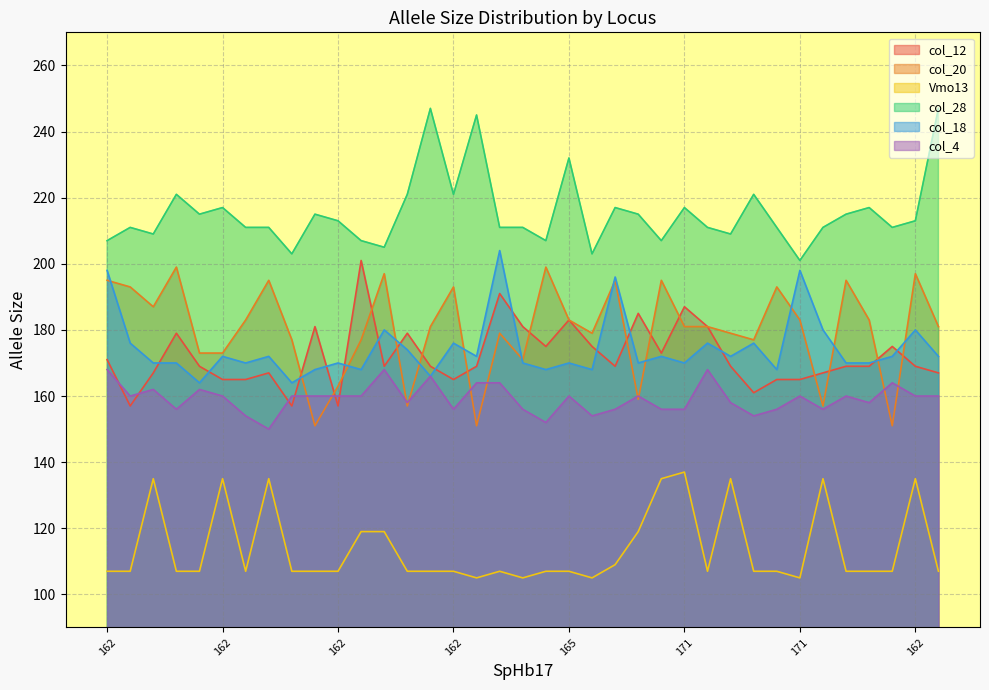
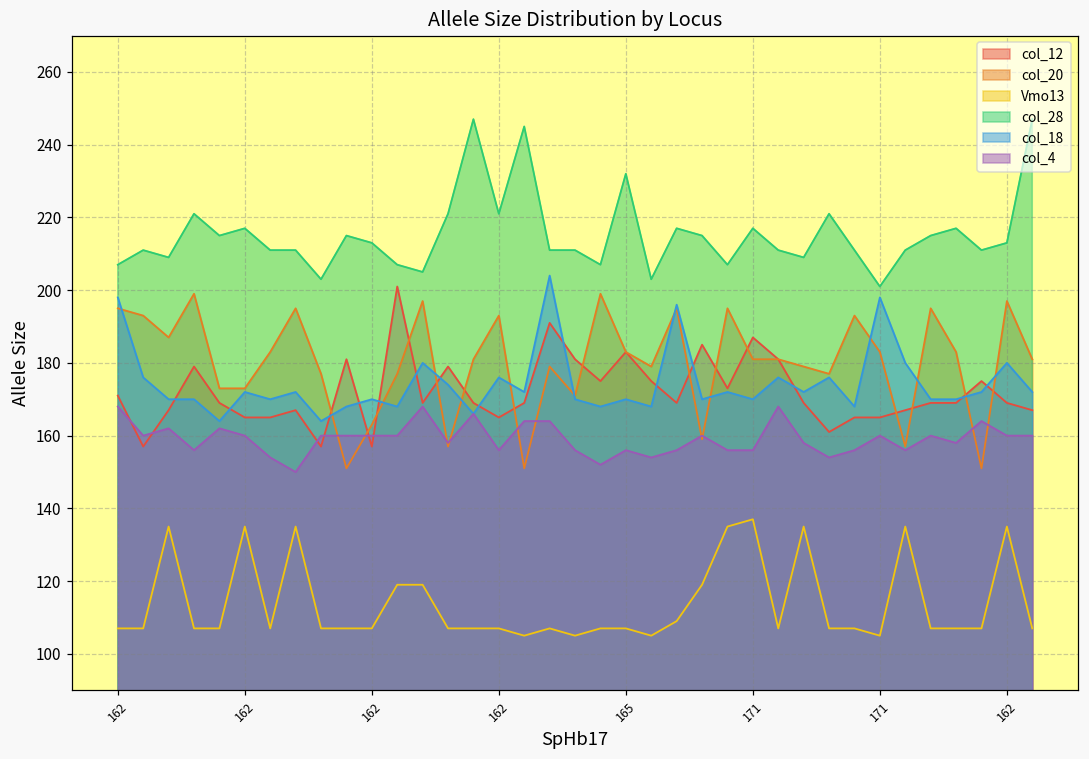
col_4, 165: 160 -> 156
